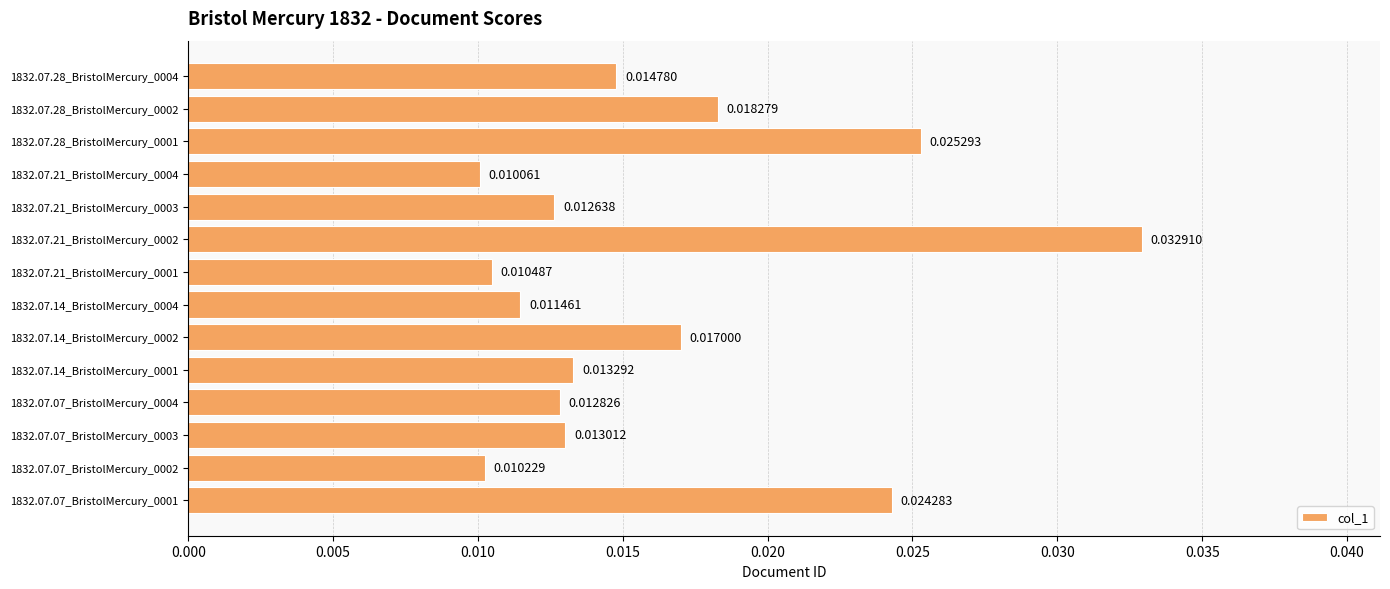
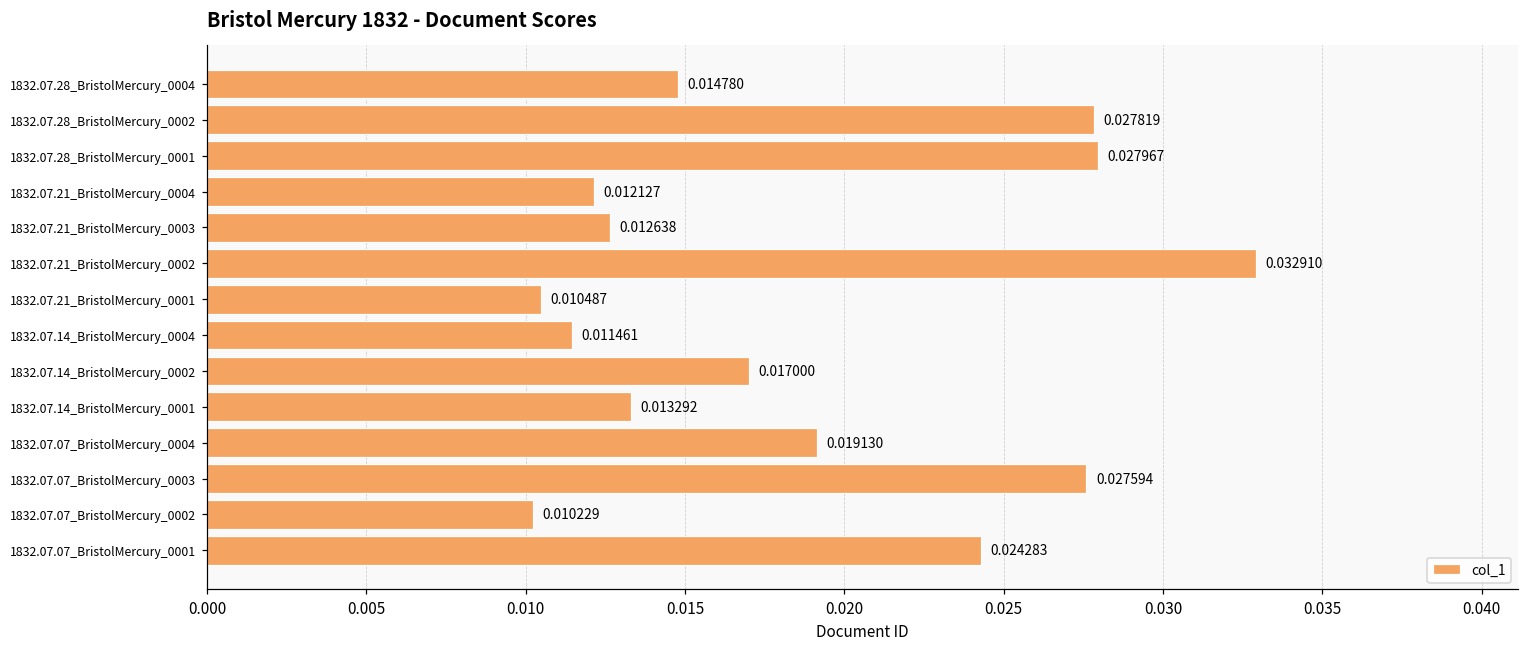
1832.07.28_BristolMercury_0002: 0.018279 -> 0.027819
1832.07.28_BristolMercury_0001: 0.025293 -> 0.027967
1832.07.21_BristolMercury_0004: 0.010061 -> 0.012127
1832.07.07_BristolMercury_0004: 0.012826 -> 0.019130
1832.07.07_BristolMercury_0003: 0.013012 -> 0.027594
